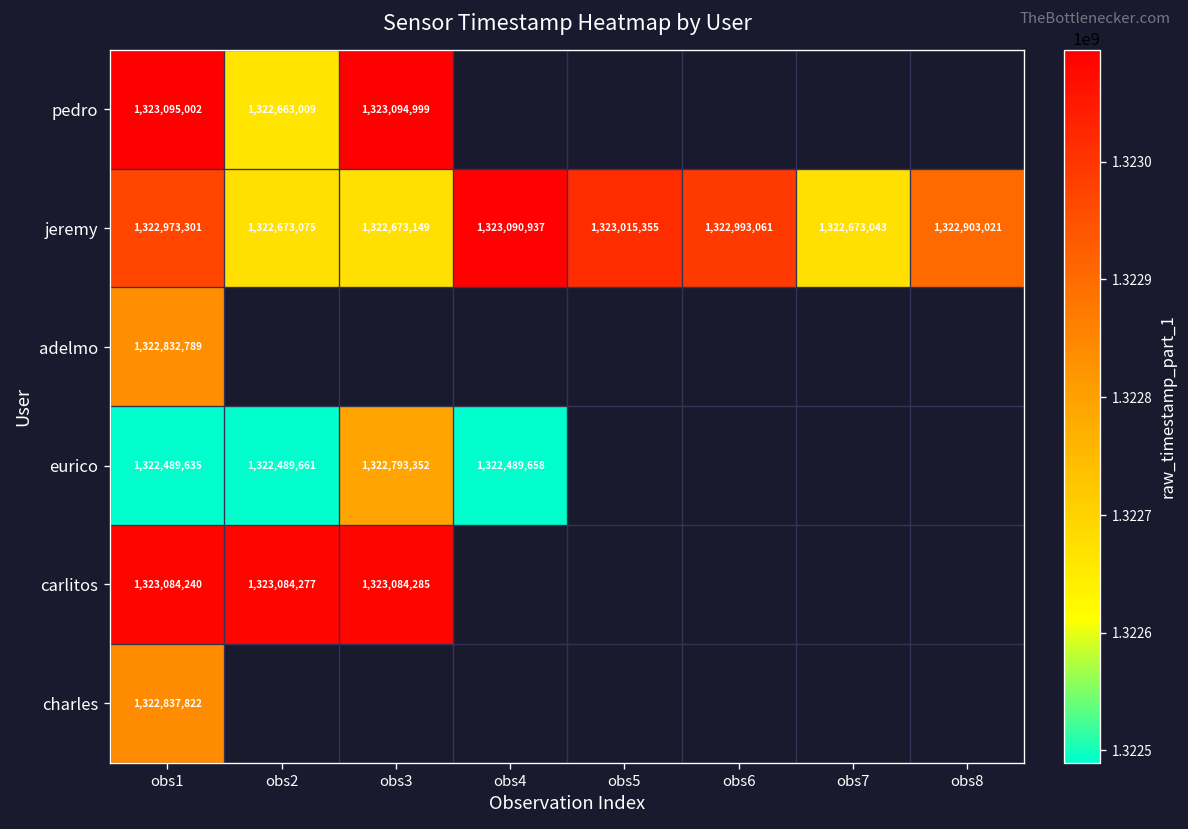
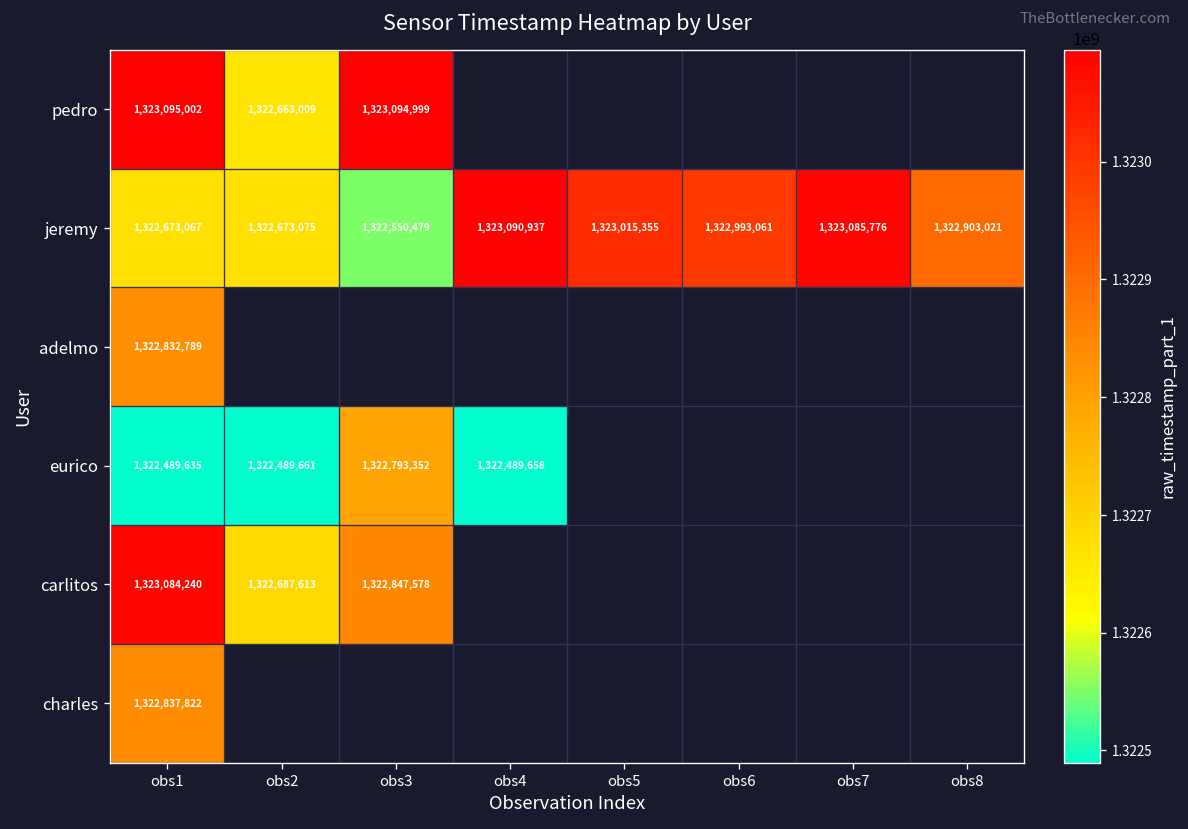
jeremy, obs1: 1,322,973,301 -> 1,322,673,067
jeremy, obs3: 1,322,673,149 -> 1,322,550,479
jeremy, obs7: 1,322,673,043 -> 1,323,085,776
carlitos, obs2: 1,323,084,277 -> 1,322,687,613
carlitos, obs3: 1,323,084,285 -> 1,322,847,578
